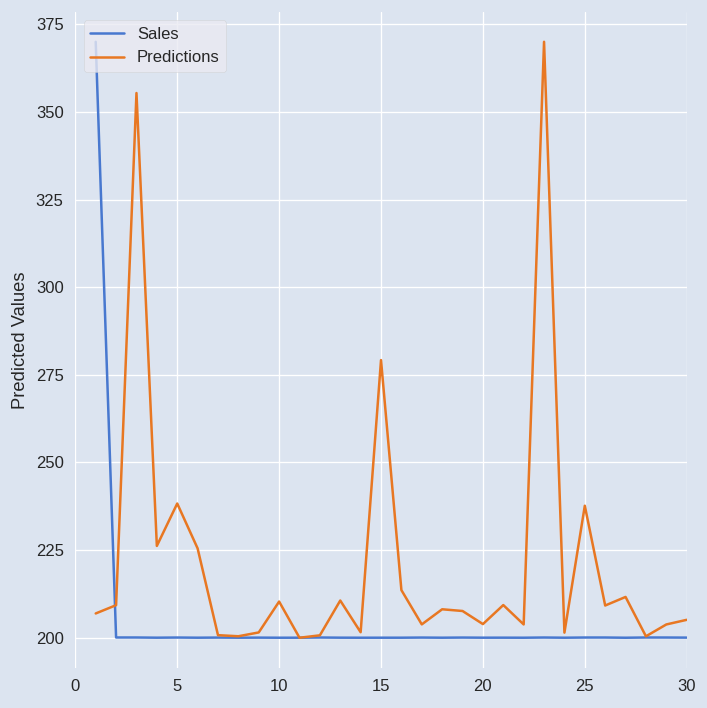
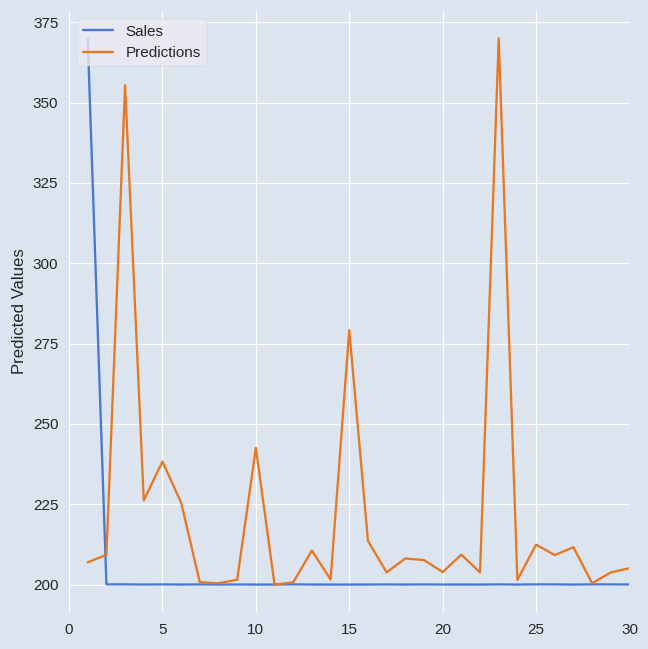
Predictions, 10: 210 -> 243
Predictions, 25: 238 -> 212
